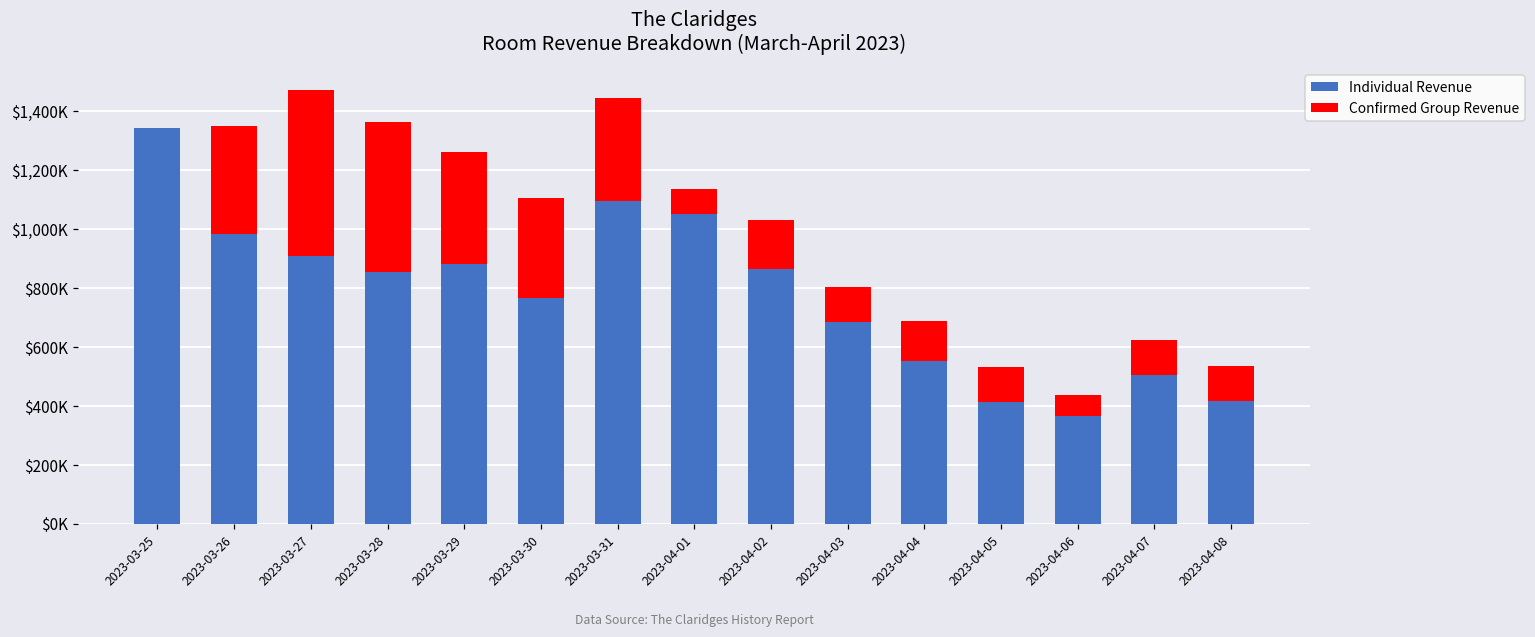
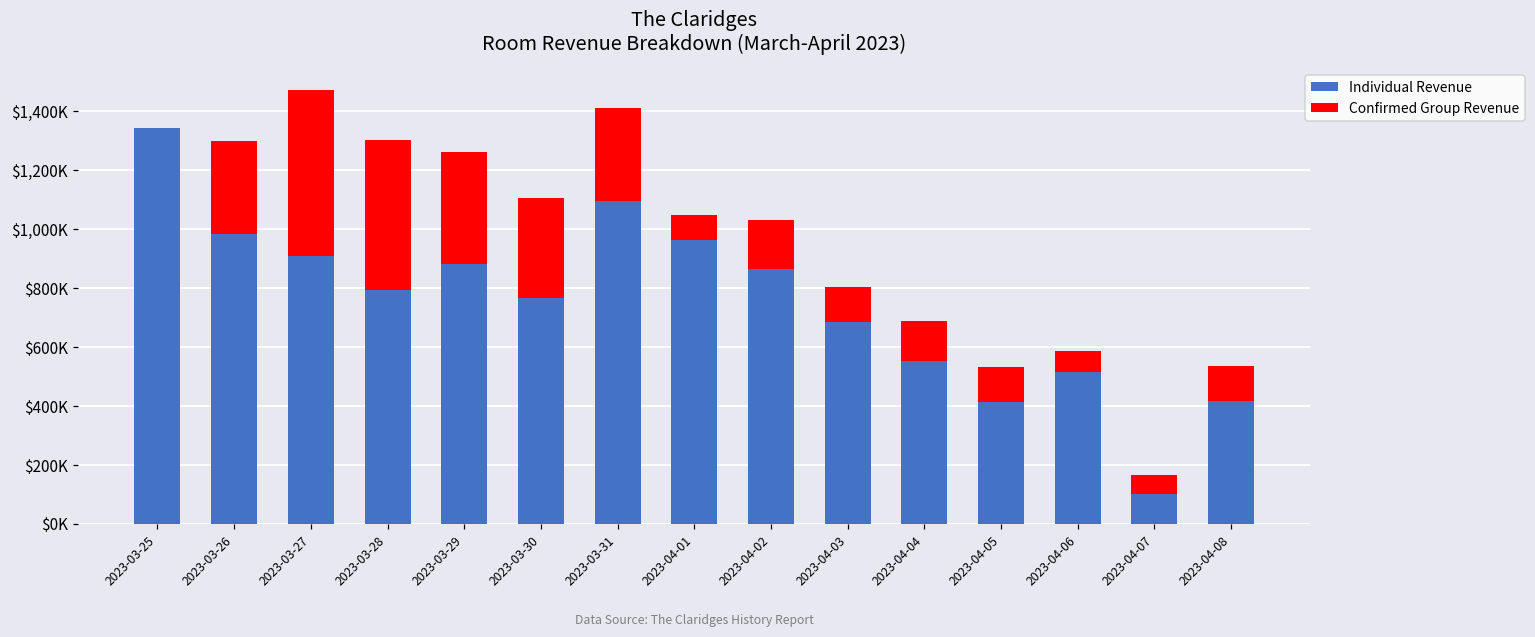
Confirmed Group Revenue, 2023-03-26: $370,000 -> $320,000
Individual Revenue, 2023-03-28: $850,000 -> $790,000
Confirmed Group Revenue, 2023-03-31: $350,000 -> $320,000
Individual Revenue, 2023-04-01: $1,050,000 -> $960,000
Individual Revenue, 2023-04-06: $370,000 -> $520,000
Individual Revenue, 2023-04-07: $500,000 -> $100,000
Confirmed Group Revenue, 2023-04-07: $120,000 -> $60,000
